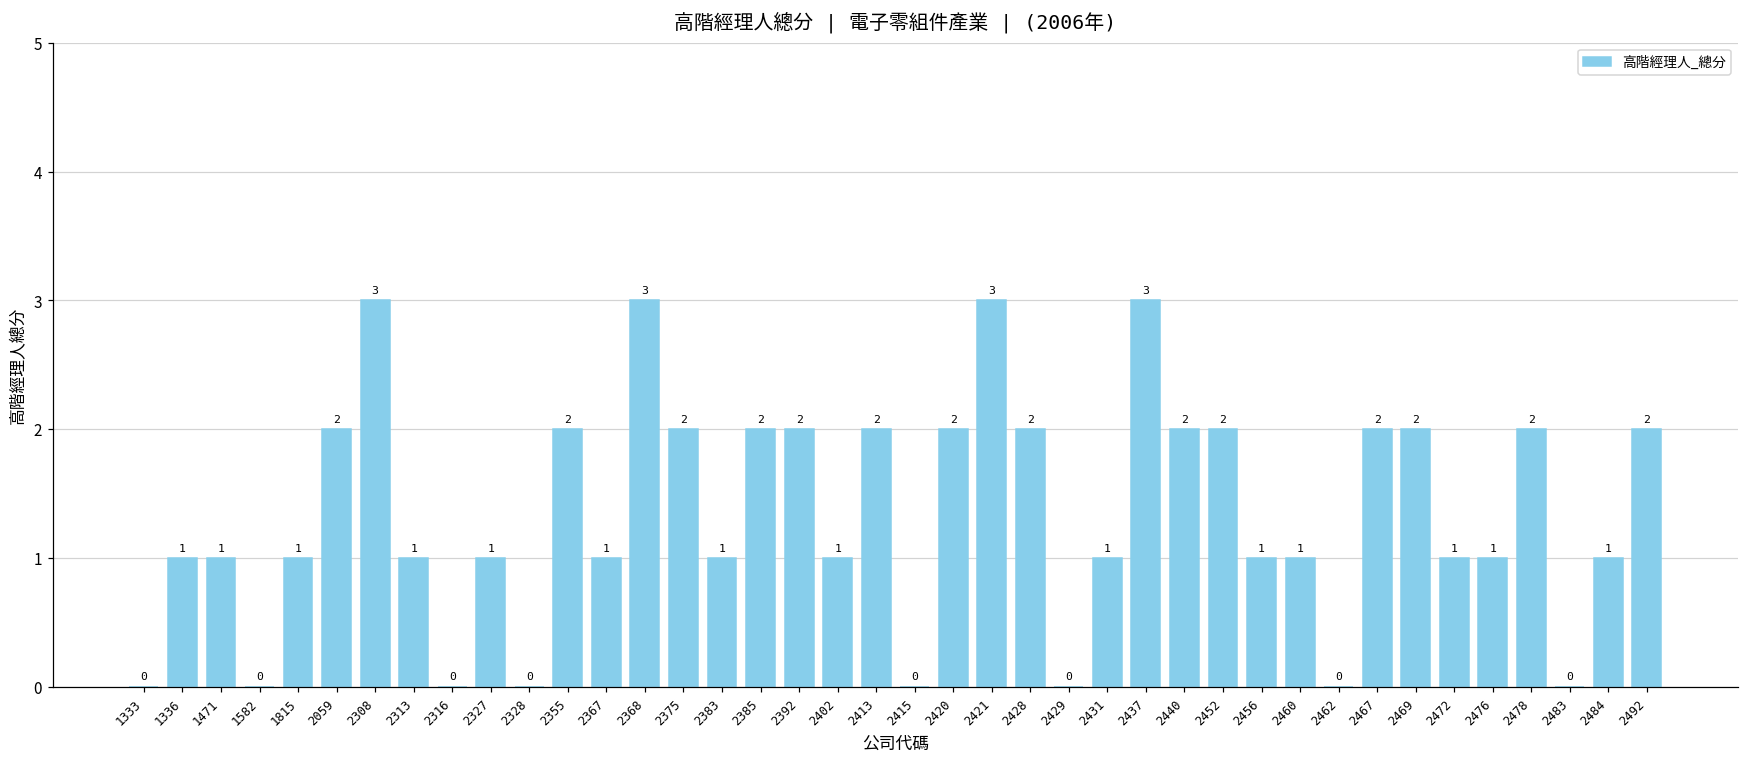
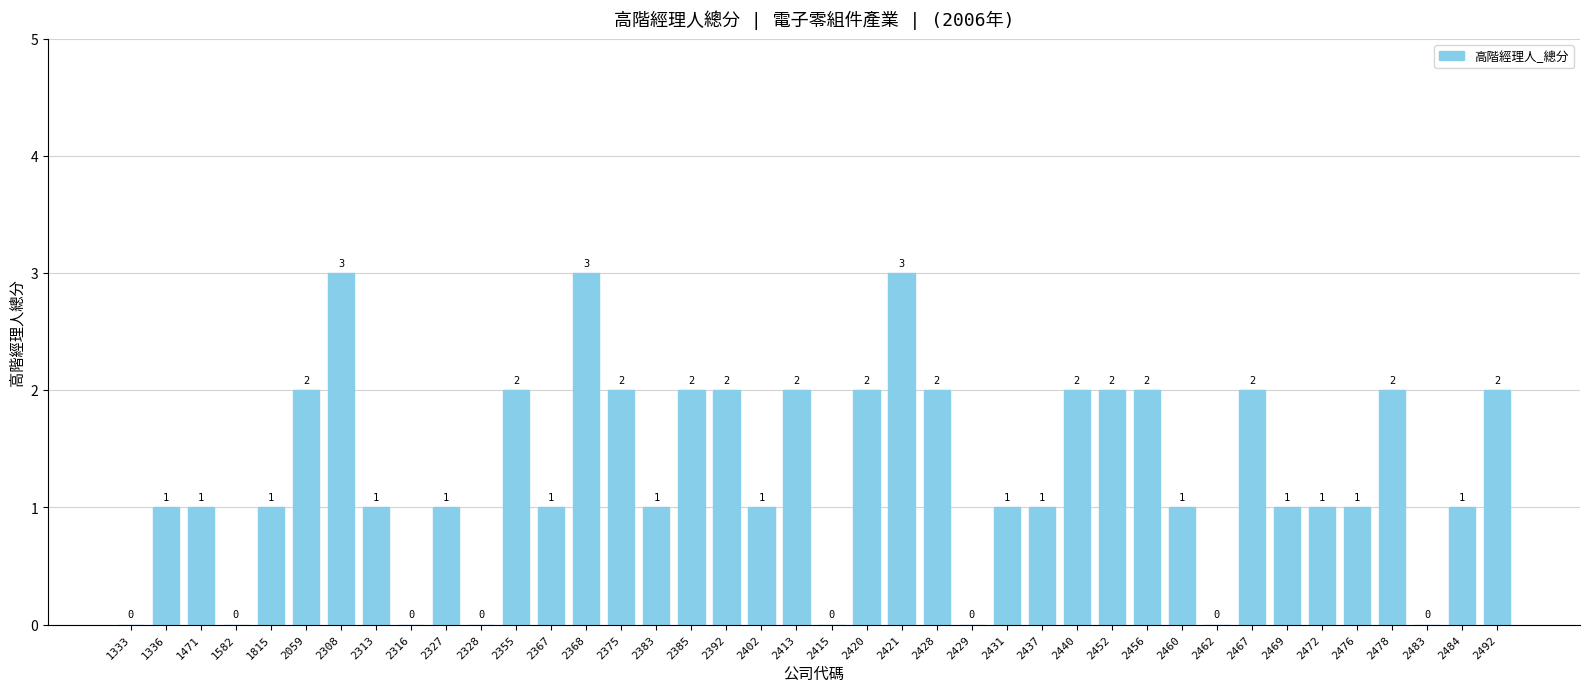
2437: 3 -> 1
2456: 1 -> 2
2469: 2 -> 1
